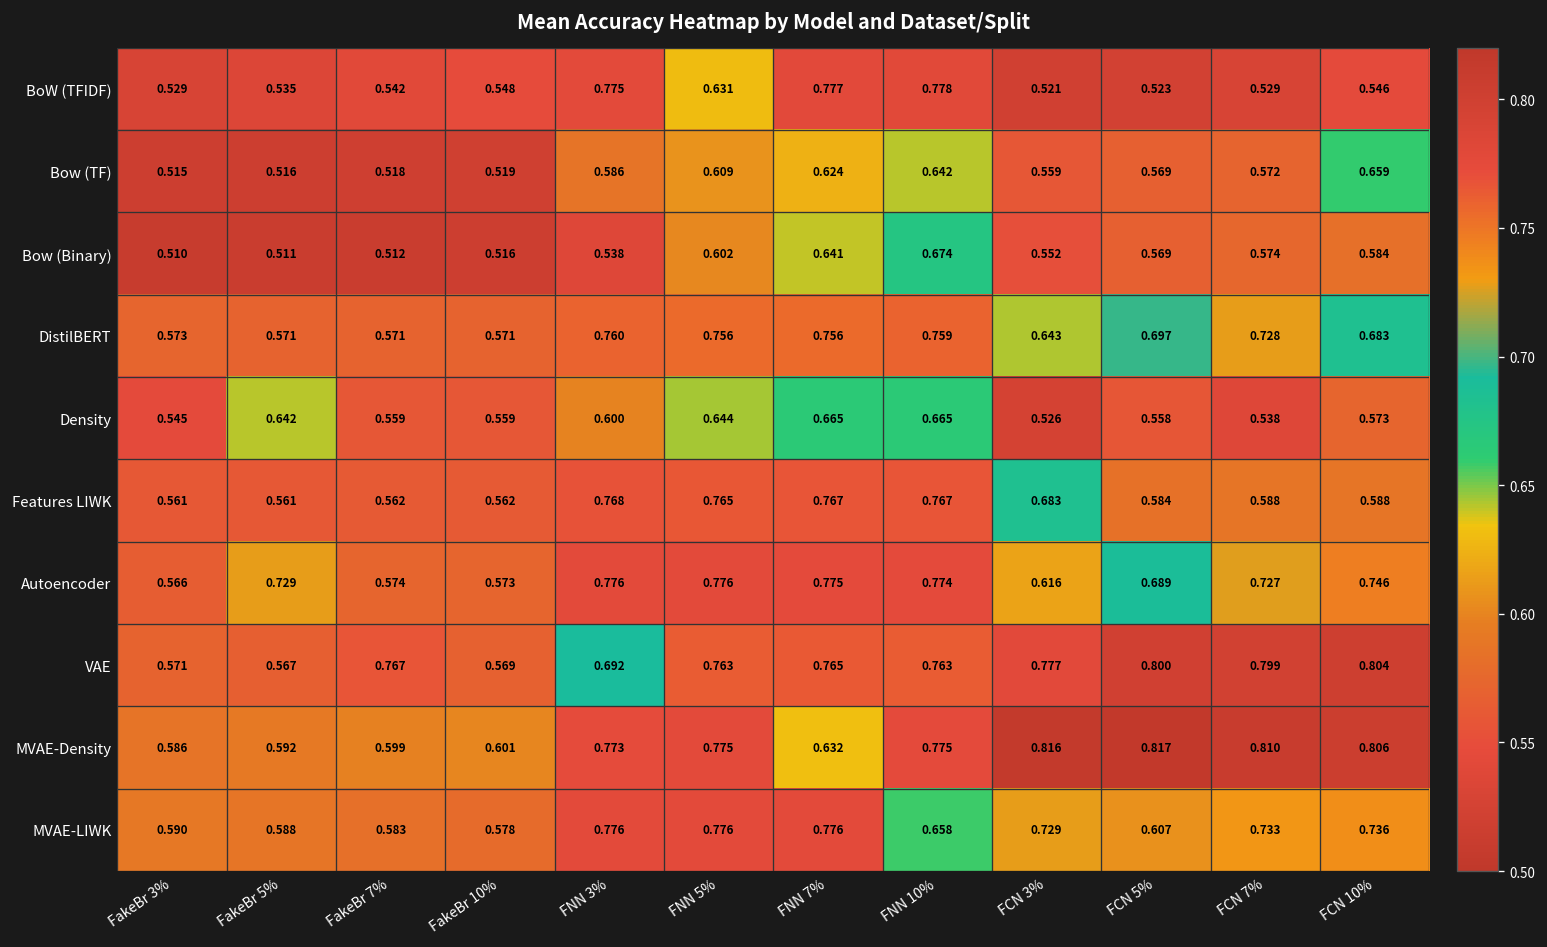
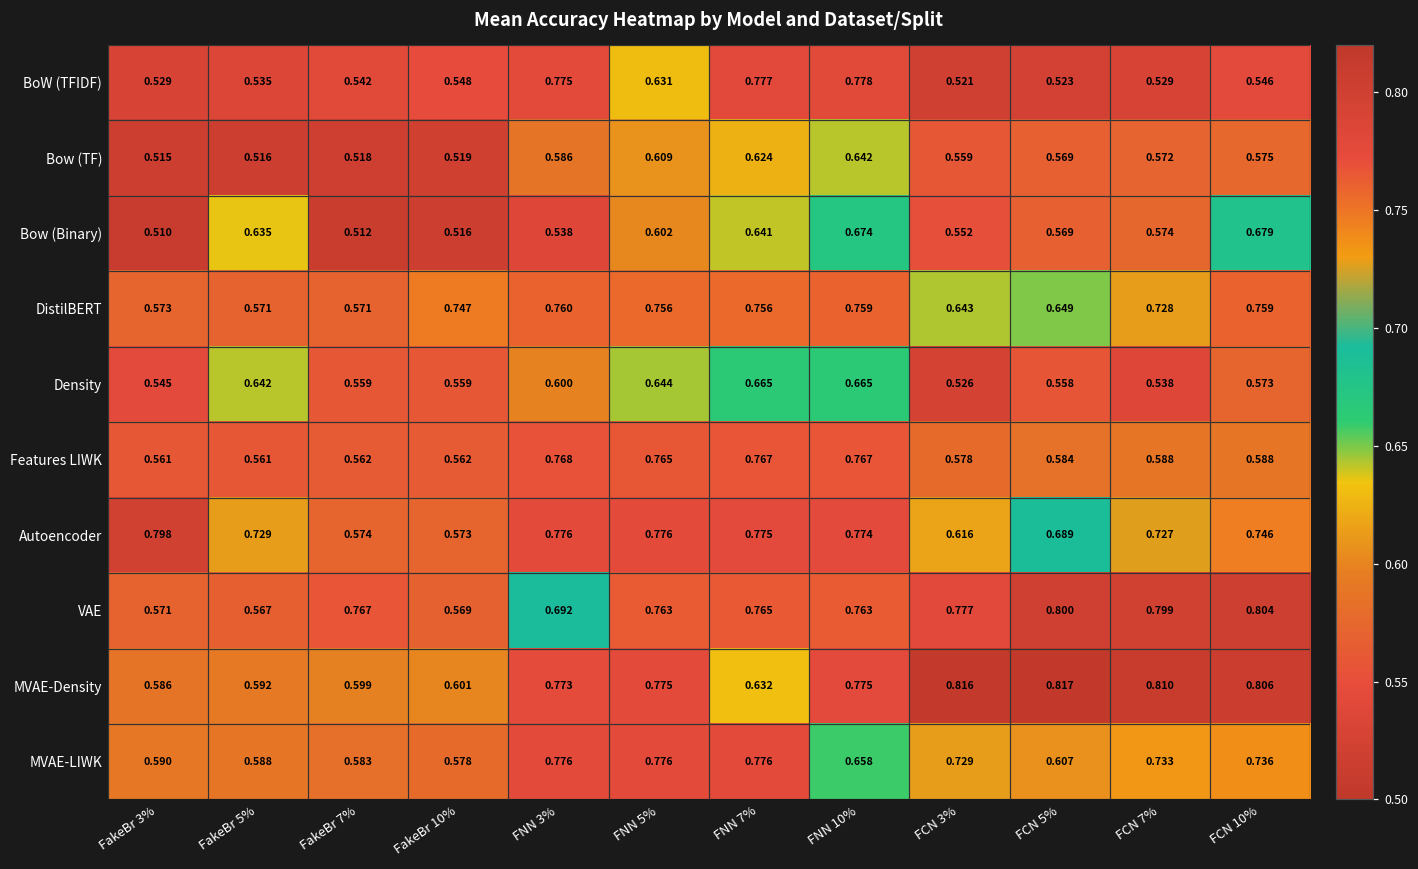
Bow (TF), FCN 10%: 0.659 -> 0.575
Bow (Binary), FakeBr 5%: 0.511 -> 0.635
Bow (Binary), FCN 10%: 0.584 -> 0.679
DistilBERT, FakeBr 10%: 0.571 -> 0.747
DistilBERT, FCN 5%: 0.697 -> 0.649
DistilBERT, FCN 10%: 0.683 -> 0.759
Features LIWK, FCN 3%: 0.683 -> 0.578
Autoencoder, FakeBr 3%: 0.566 -> 0.798
